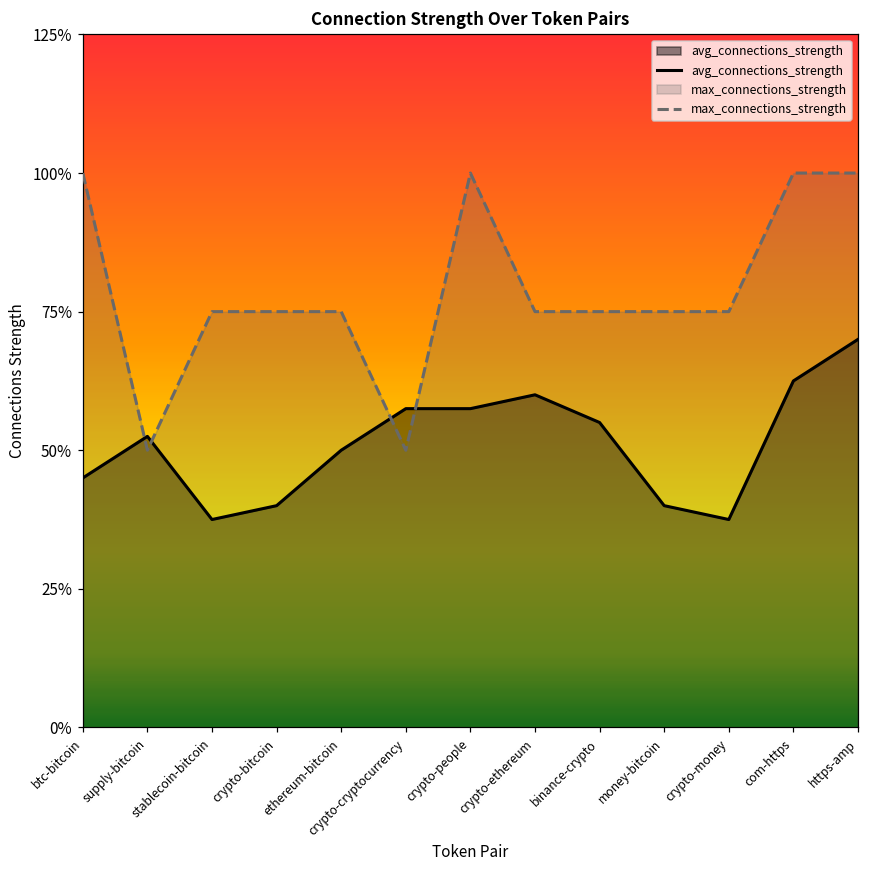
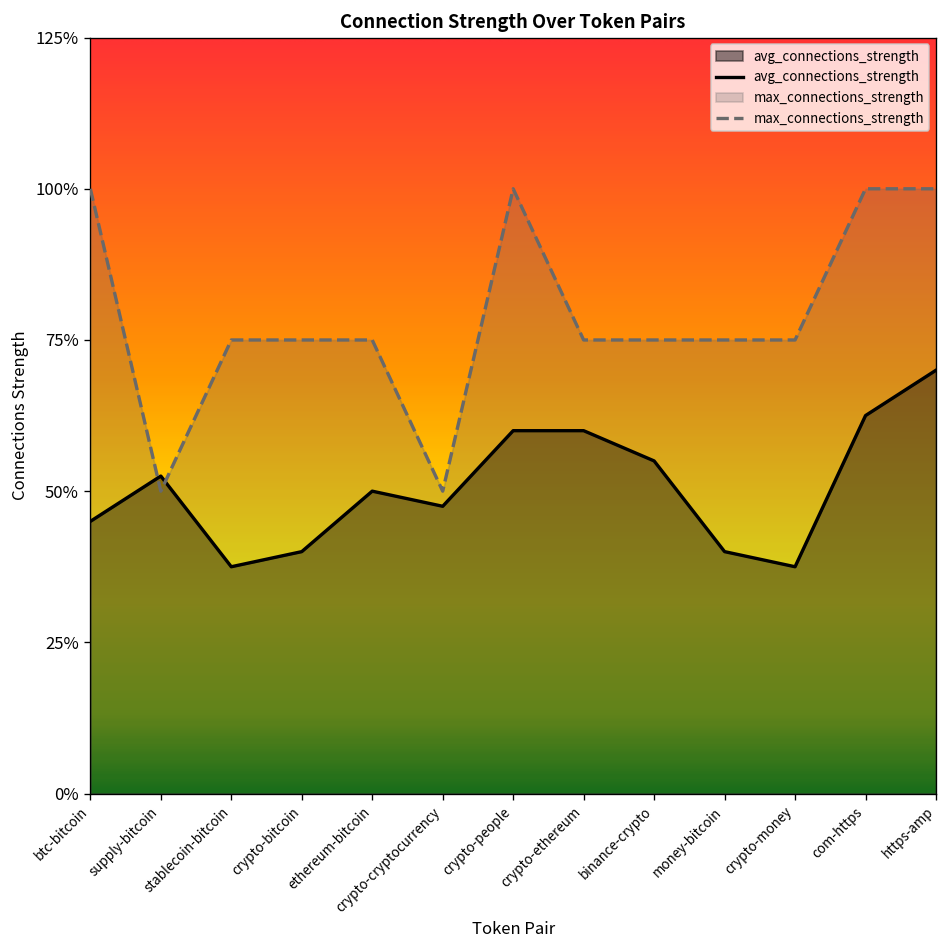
avg_connections_strength, crypto-cryptocurrency: 57% -> 48%
avg_connections_strength, crypto-people: 57% -> 60%
